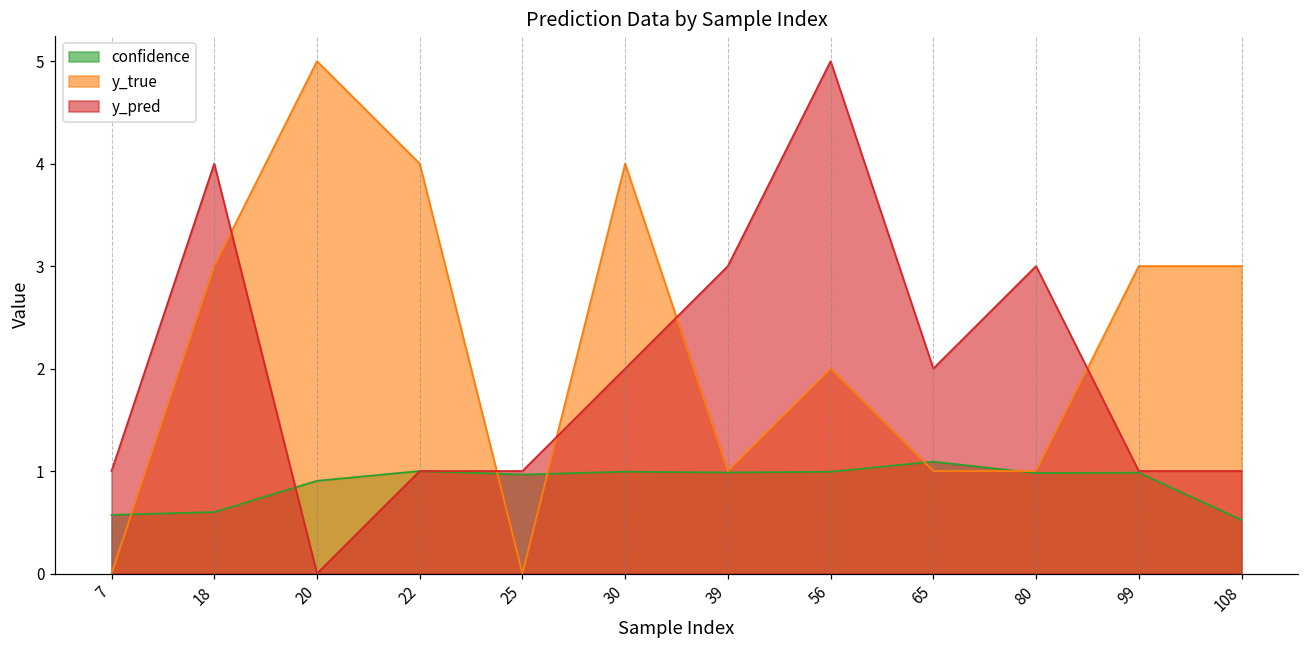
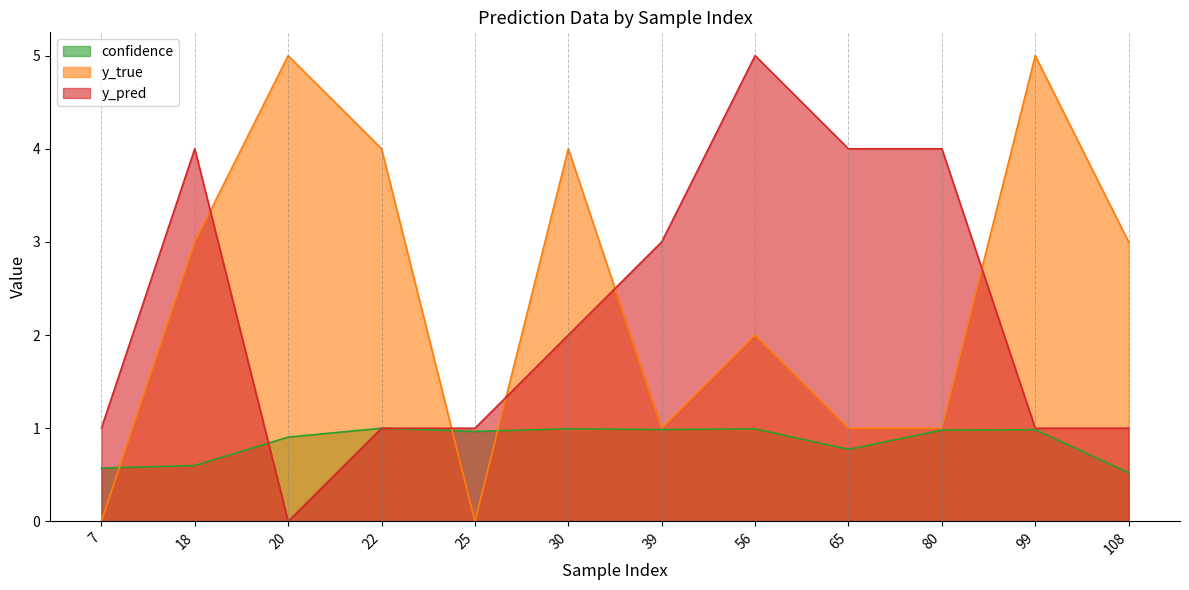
confidence, 65: 1.1 -> 0.8
y_pred, 65: 2 -> 4
y_pred, 80: 3 -> 4
y_true, 99: 3 -> 5
